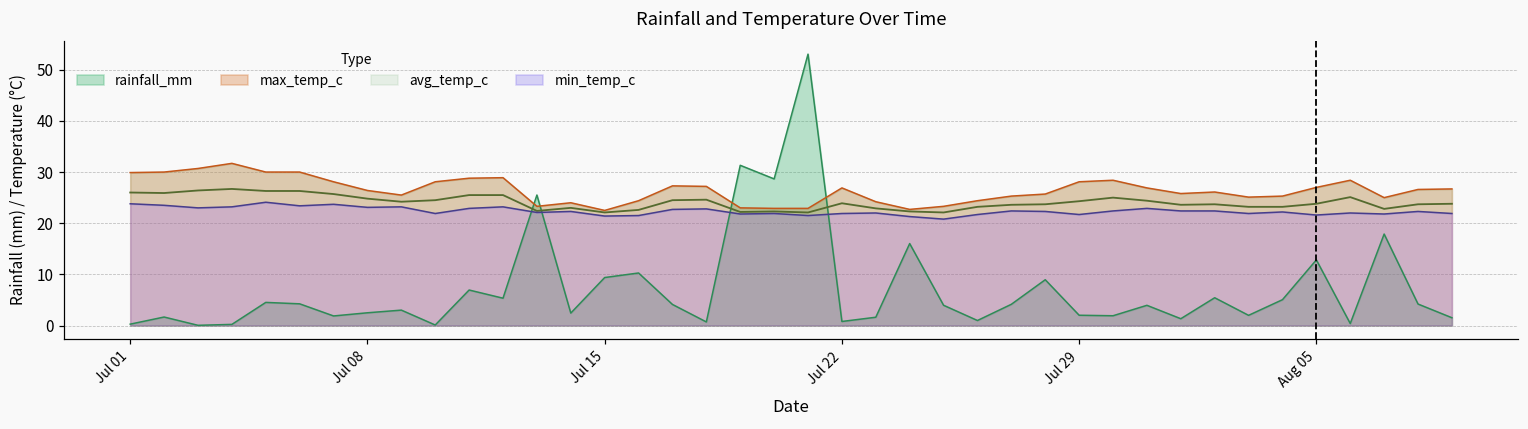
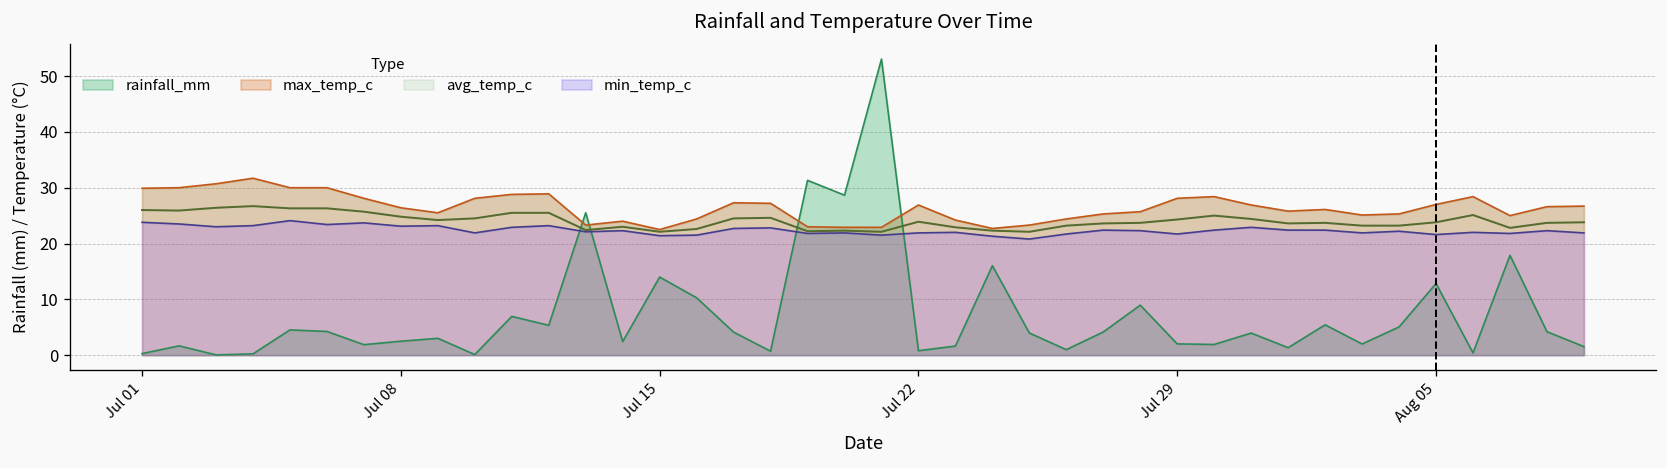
rainfall_mm, Jul 15: 9 -> 14
